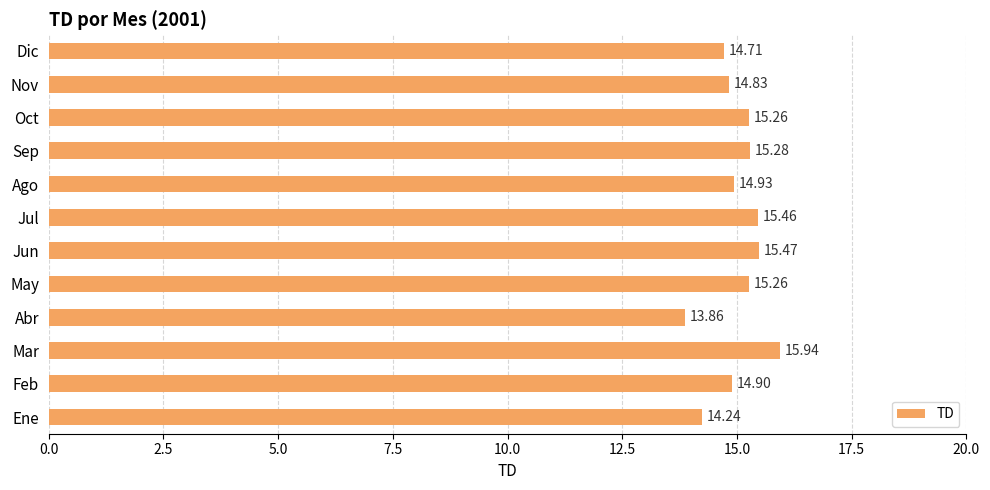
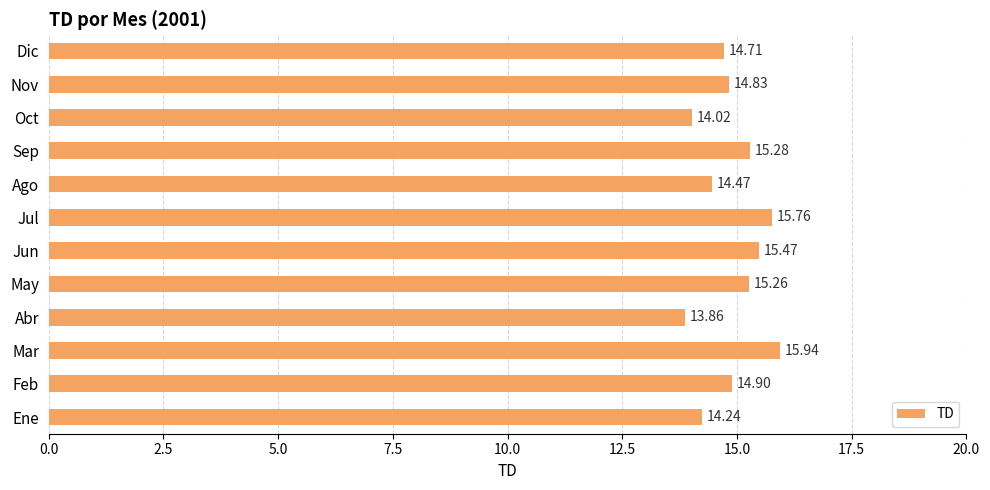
Oct: 15.26 -> 14.02
Ago: 14.93 -> 14.47
Jul: 15.46 -> 15.76
